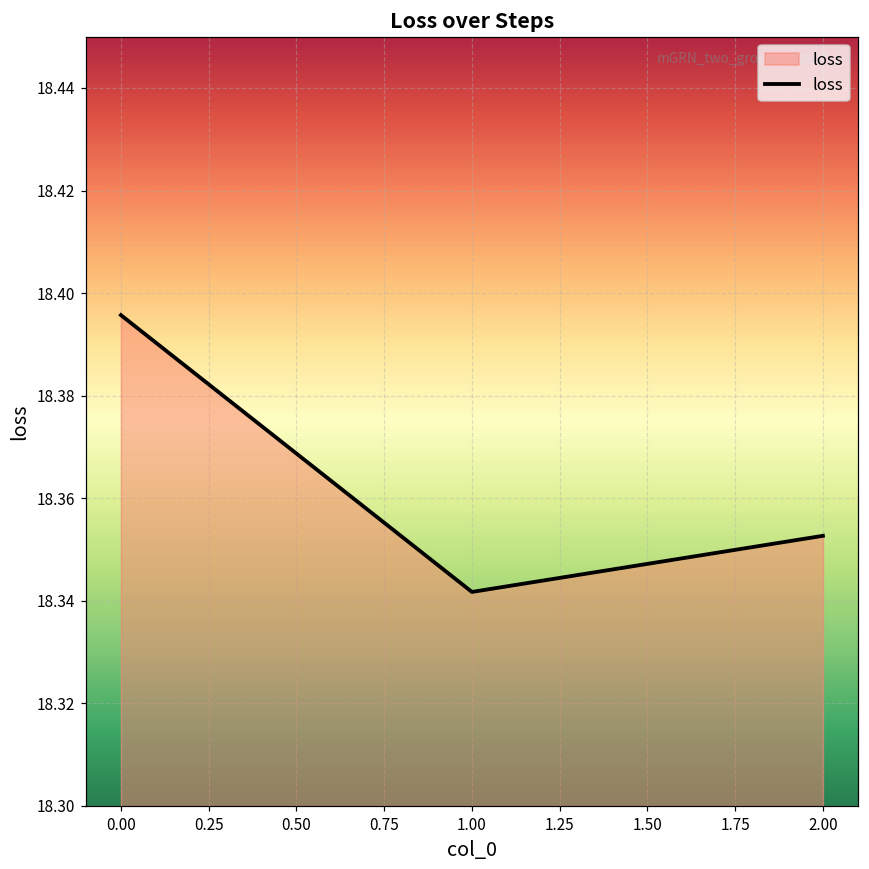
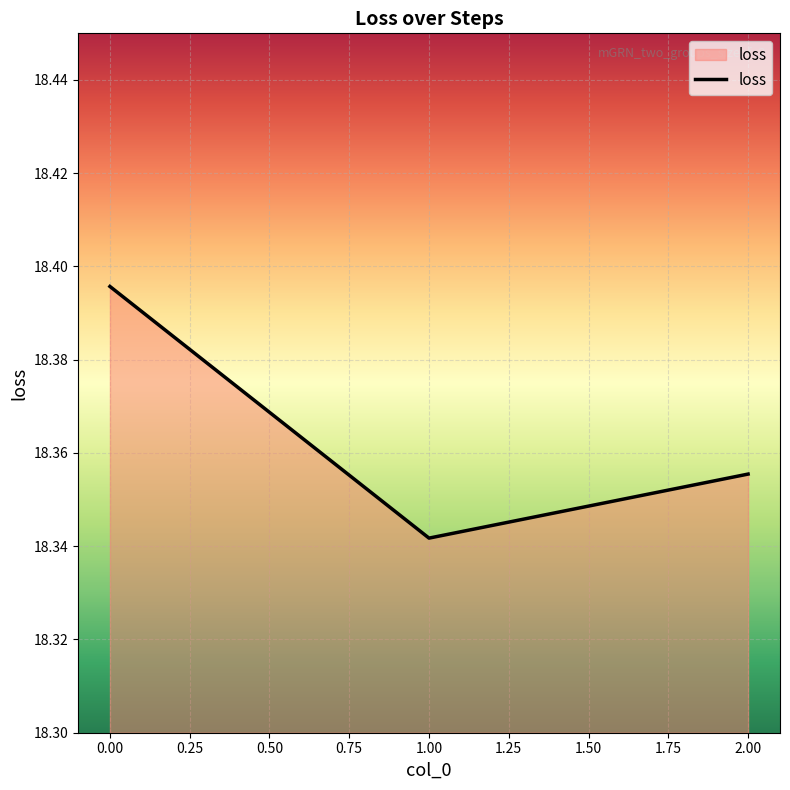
2.00: 18.353 -> 18.355
